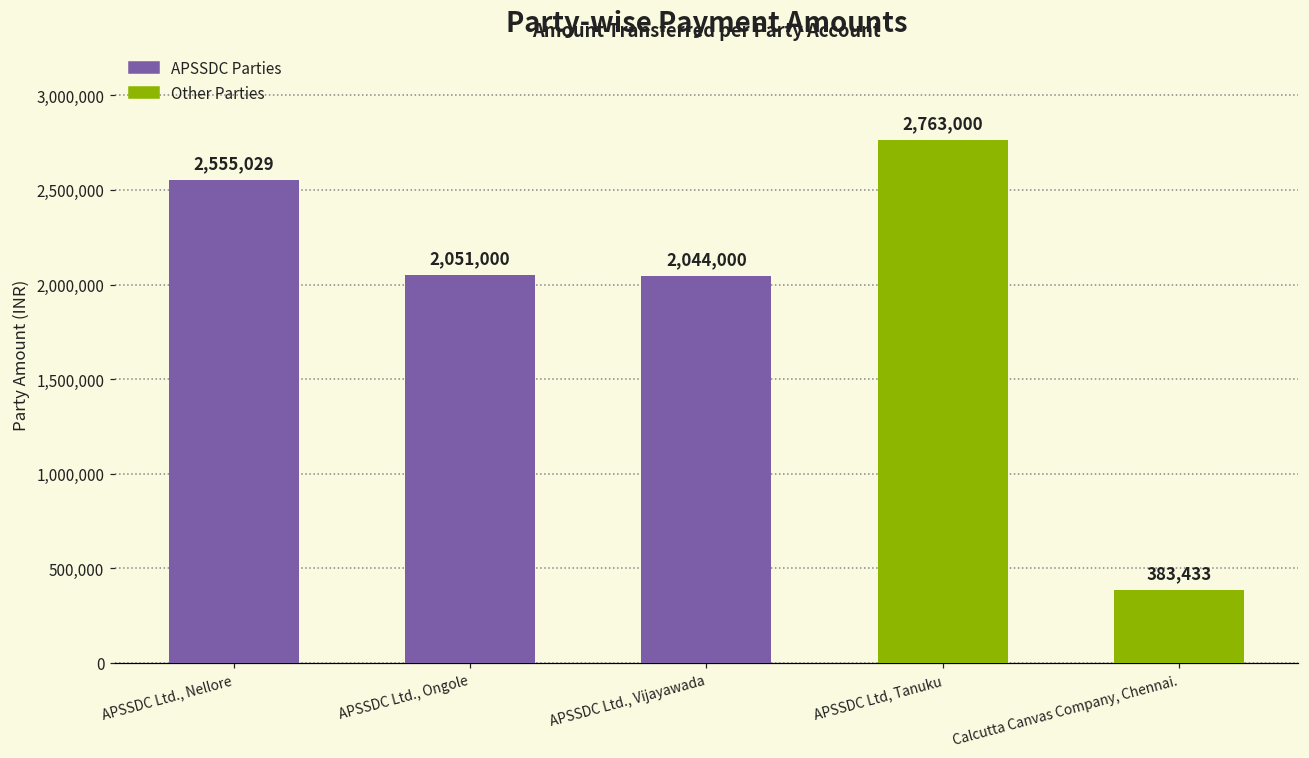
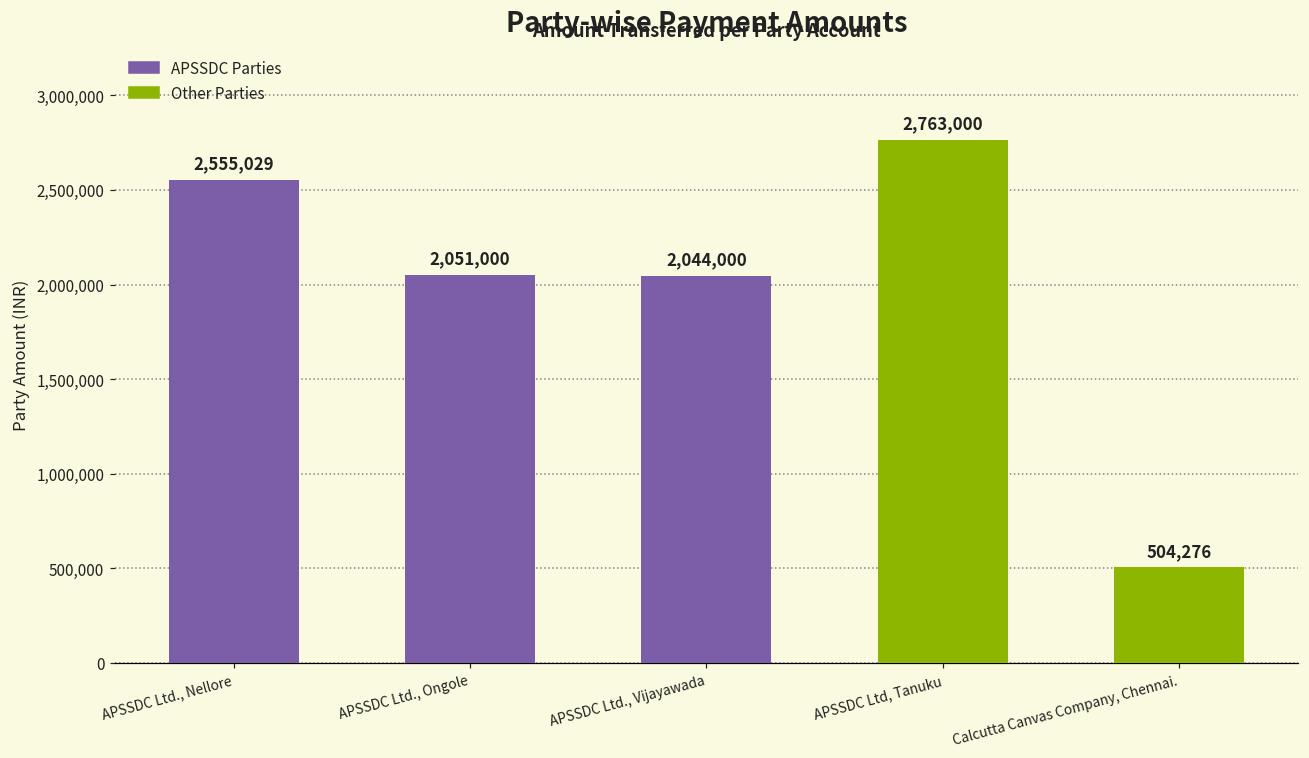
Calcutta Canvas Company, Chennai.: 383,433 -> 504,276
